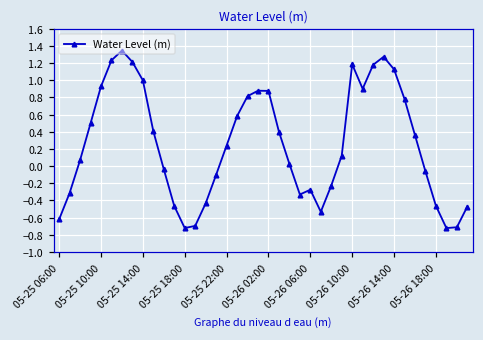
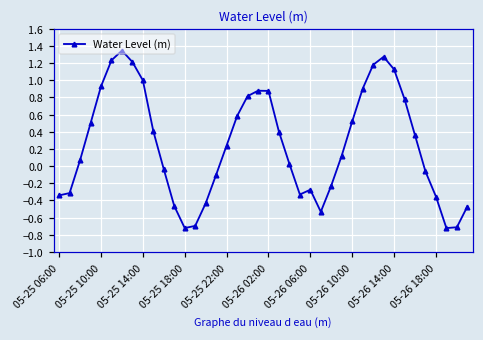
05-25 06:00: -0.6 -> -0.3
05-26 10:00: 1.2 -> 0.5
05-26 18:00: -0.5 -> -0.4
